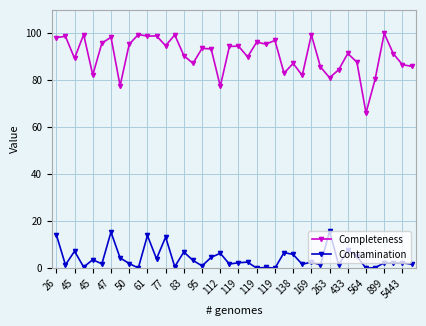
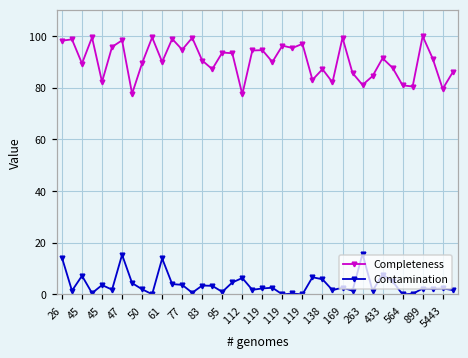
Completeness, 50: 95 -> 90
Completeness, 61: 99 -> 90
Contamination, 77: 13 -> 4
Contamination, 83: 7 -> 3
Completeness, 564: 66 -> 81
Completeness, 5443: 87 -> 80
